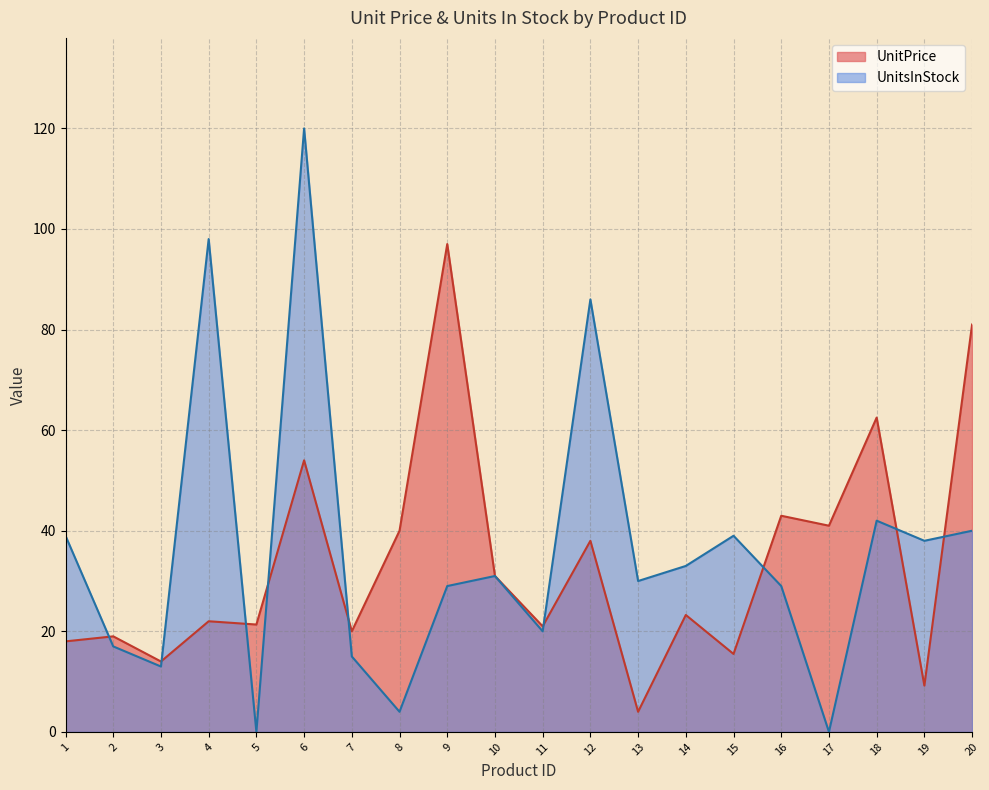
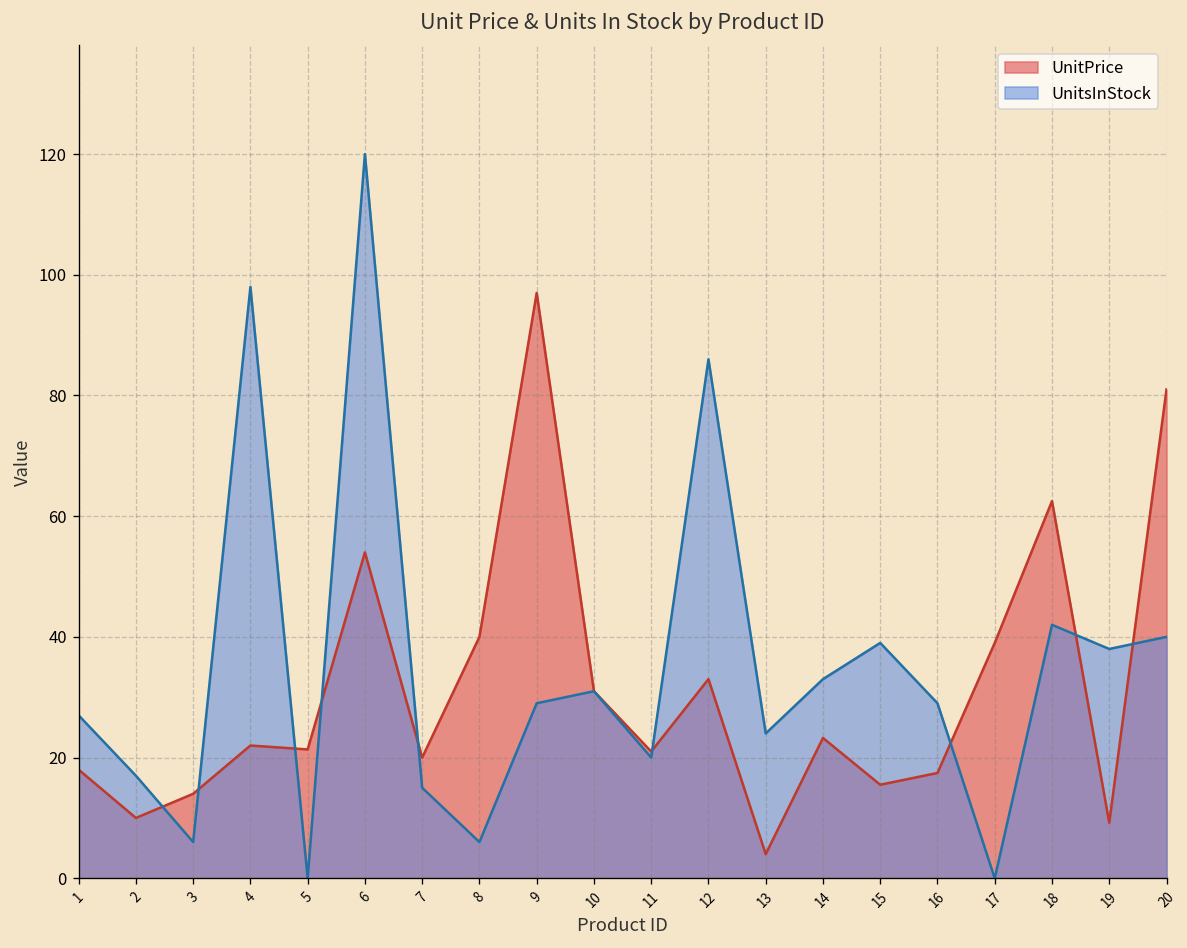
UnitsInStock, 1: 39 -> 27
UnitPrice, 2: 19 -> 10
UnitsInStock, 3: 13 -> 6
UnitsInStock, 8: 4 -> 6
UnitPrice, 12: 38 -> 33
UnitsInStock, 13: 30 -> 24
UnitPrice, 16: 43 -> 17
UnitPrice, 17: 41 -> 39
